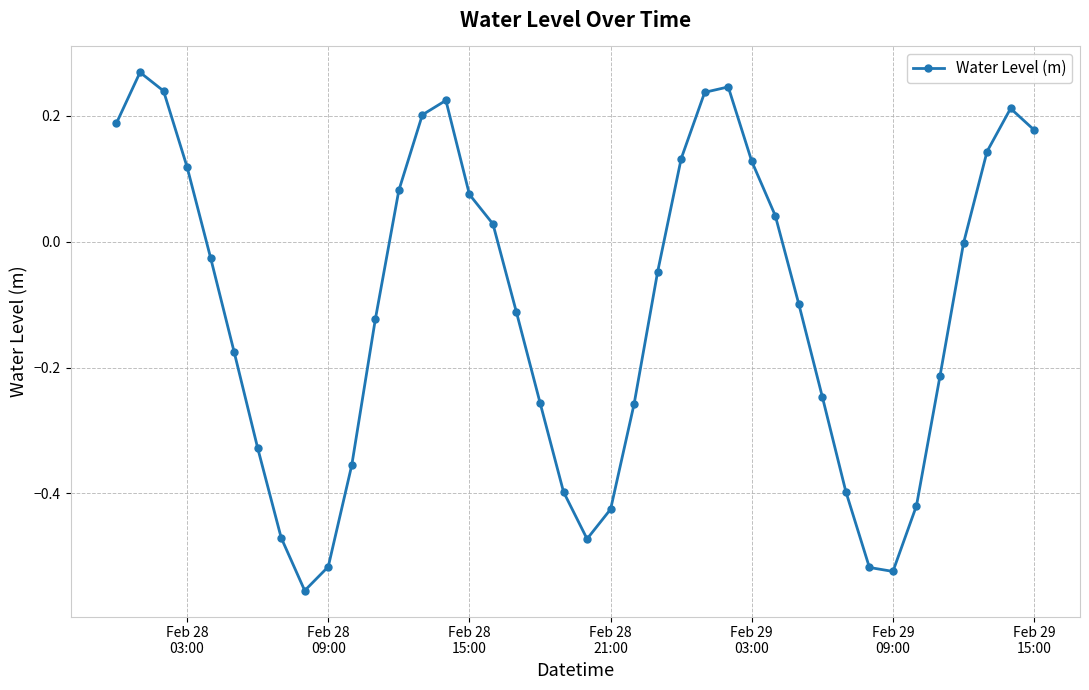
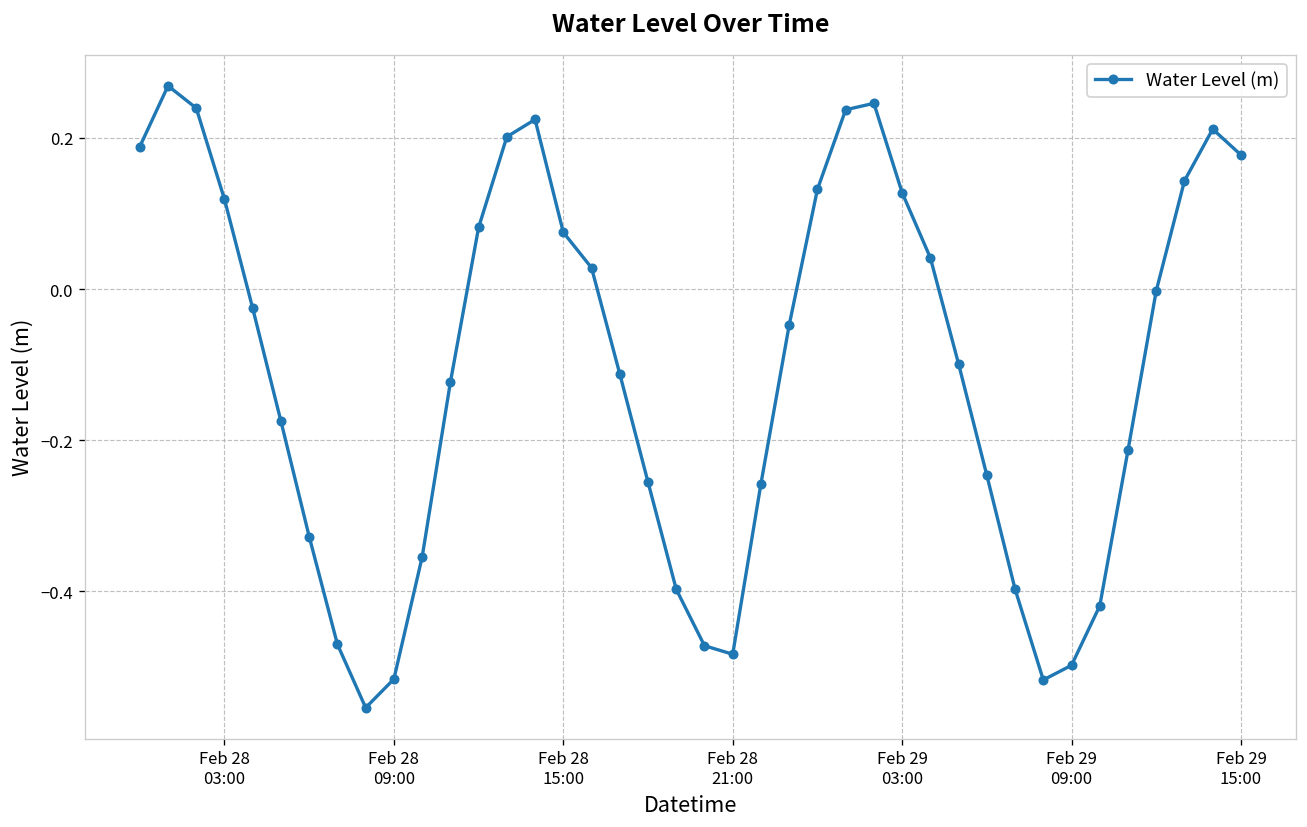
Feb 28 21:00: -0.43 -> -0.48
Feb 29 09:00: -0.52 -> -0.50
